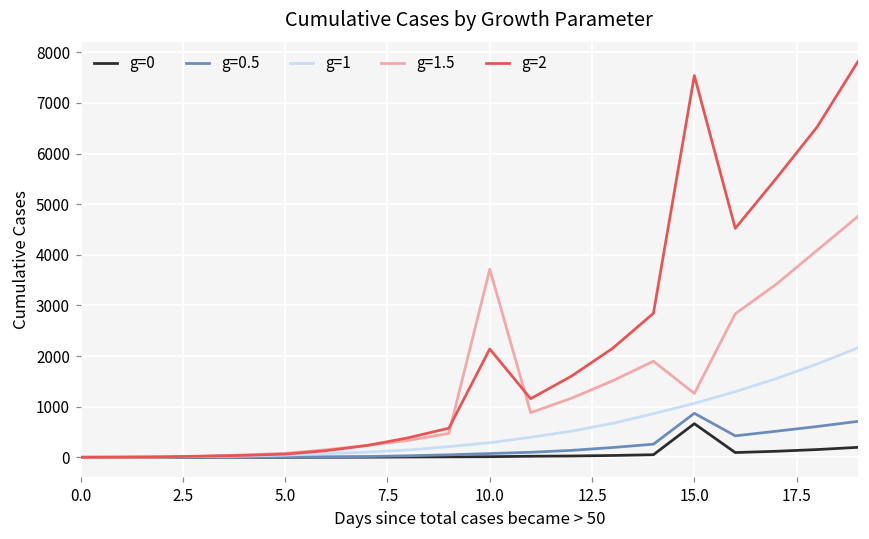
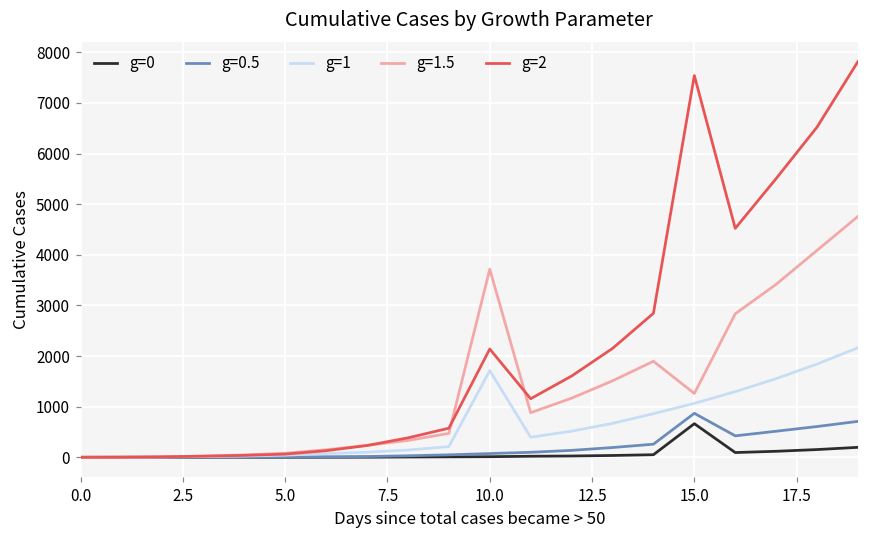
g=1, 10.0: 300 -> 1700
